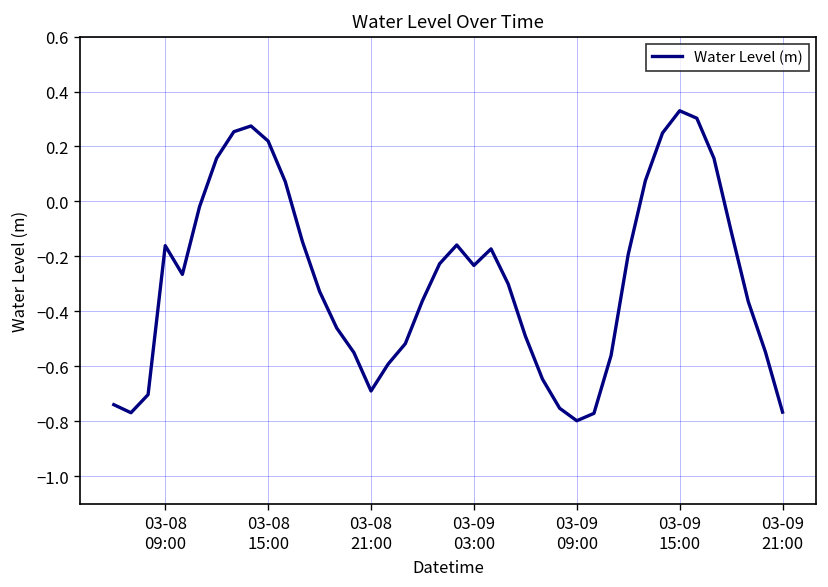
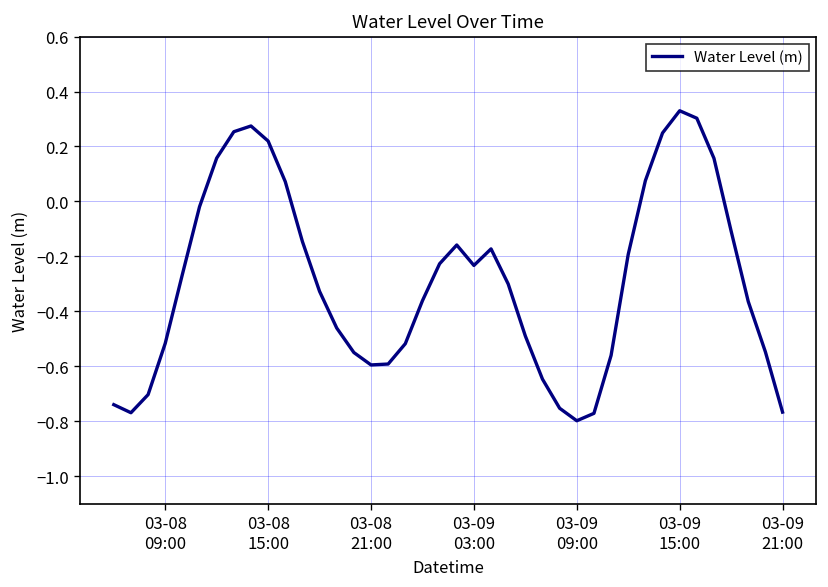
03-08 09:00: -0.16 -> -0.52
03-08 21:00: -0.69 -> -0.60
